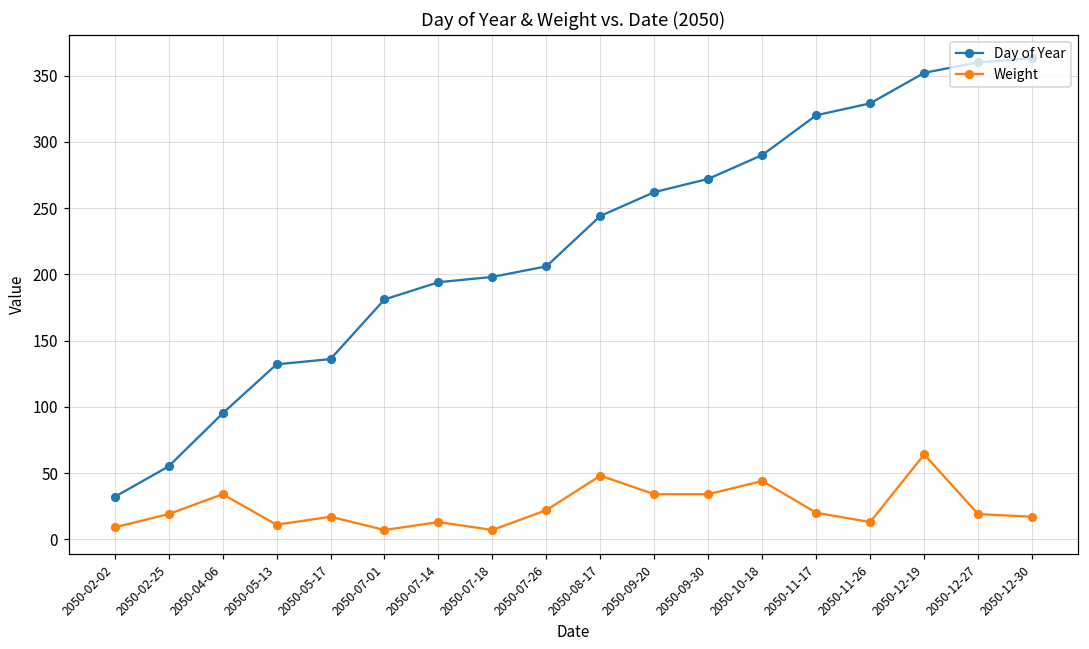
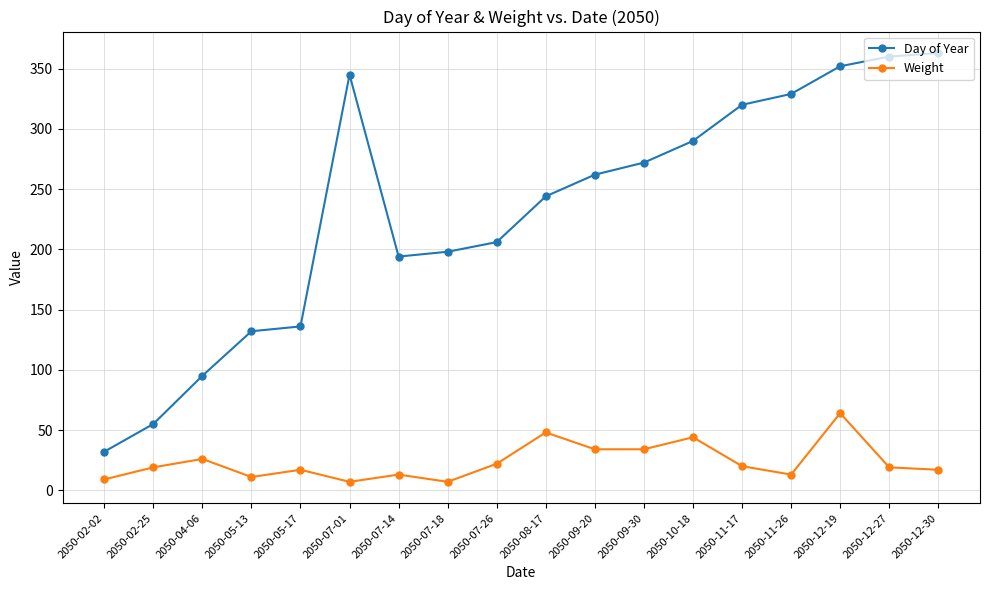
Weight, 2050-04-06: 34 -> 26
Day of Year, 2050-07-01: 181 -> 345
